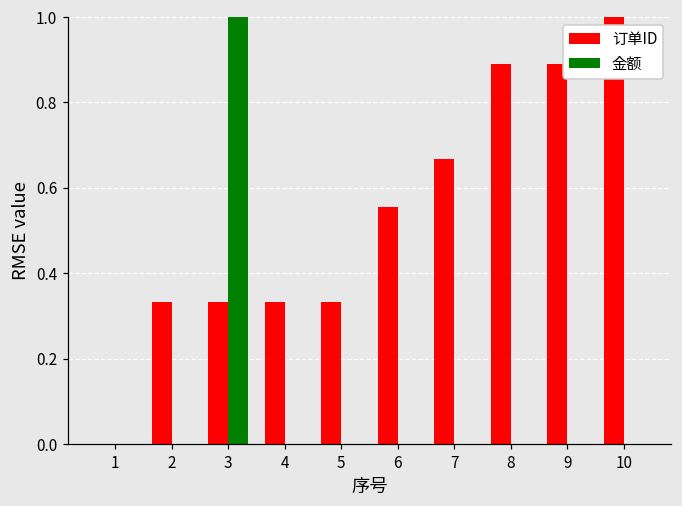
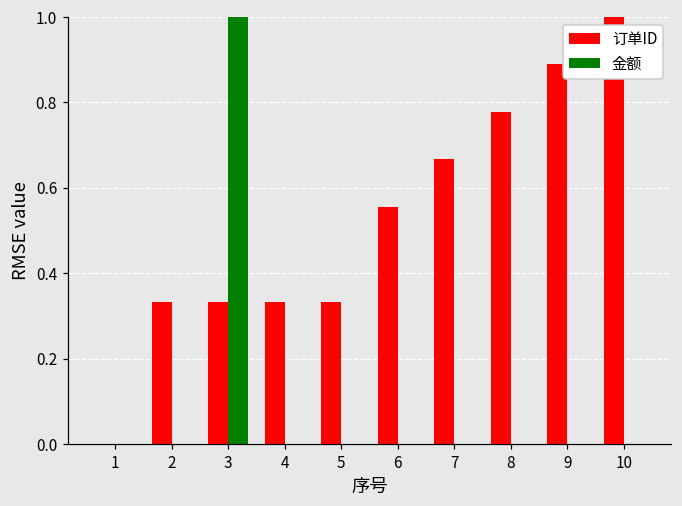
订单ID, 8: 0.89 -> 0.78
